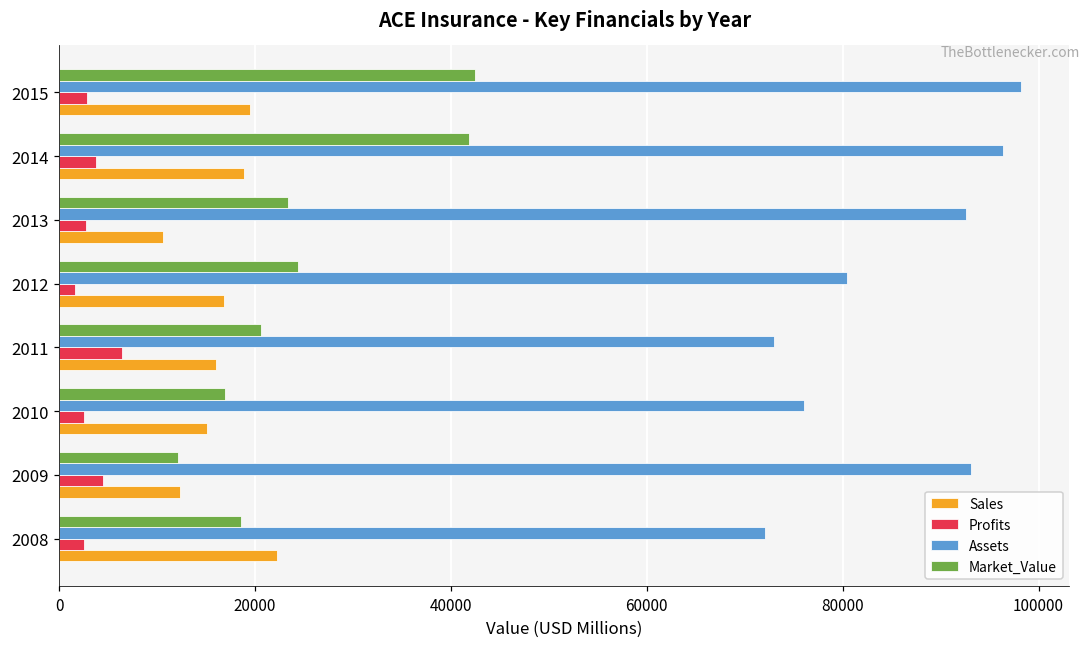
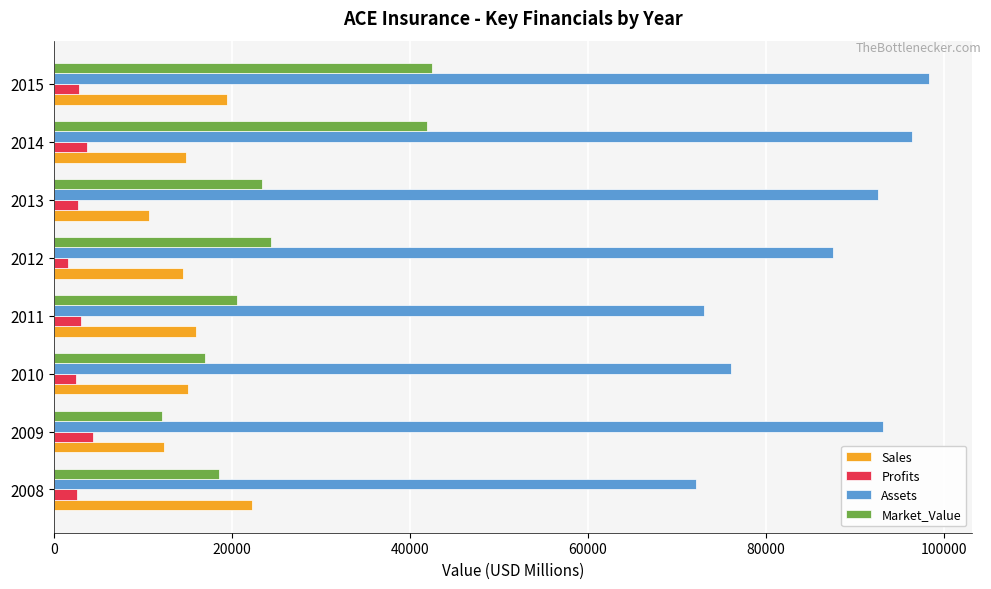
Sales, 2014: 19000 -> 15000
Assets, 2012: 80000 -> 88000
Sales, 2012: 17000 -> 14000
Profits, 2011: 6000 -> 3000
